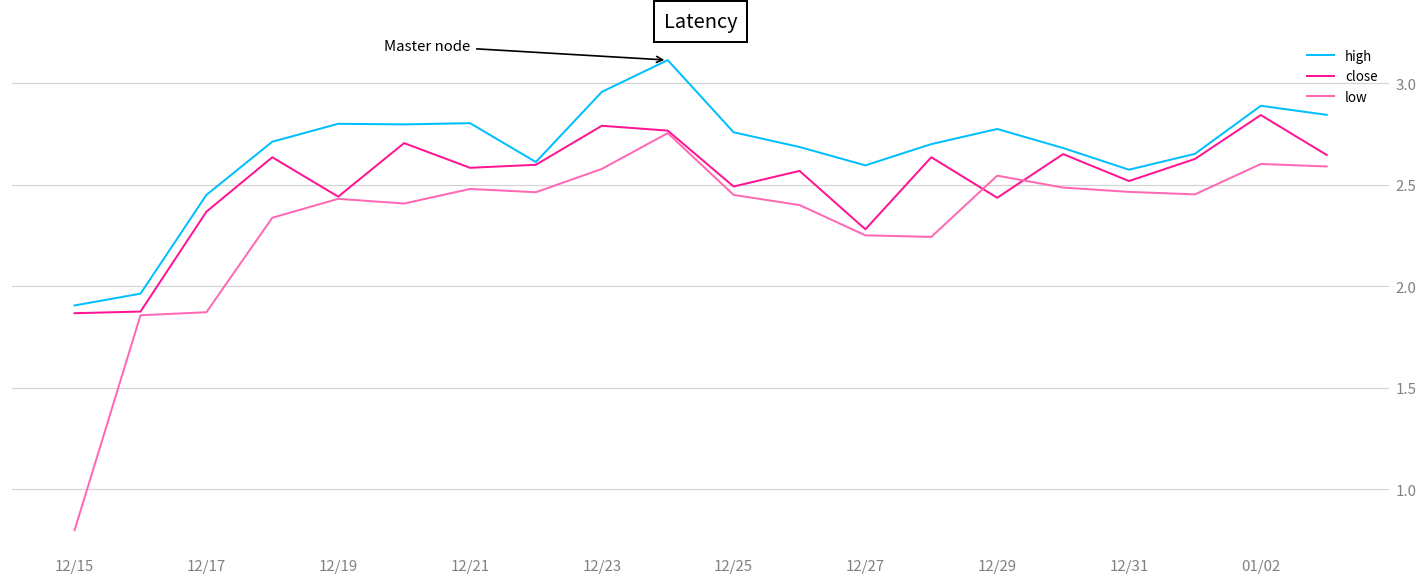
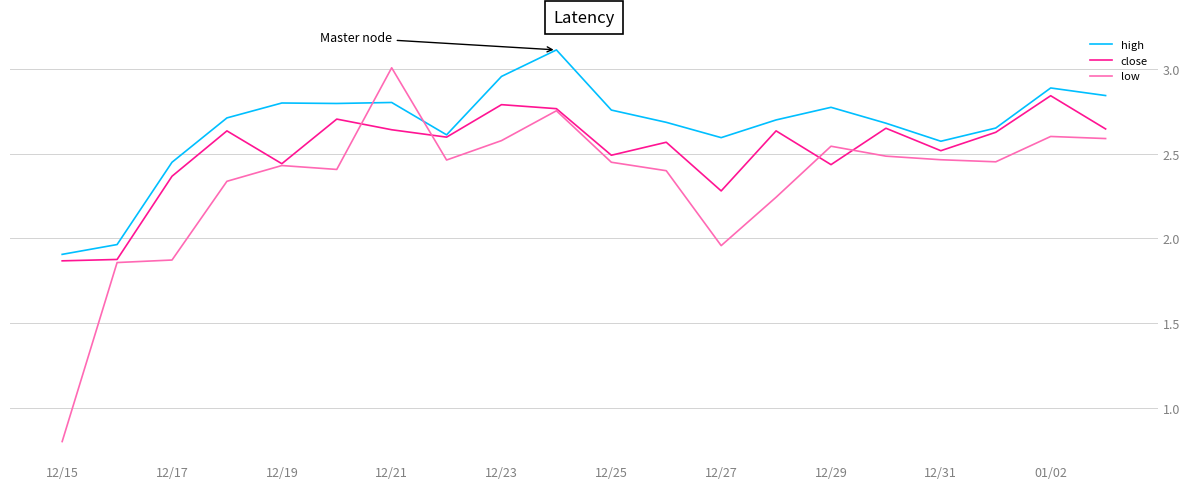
close, 12/21: 2.58 -> 2.64
low, 12/21: 2.48 -> 3.01
low, 12/27: 2.25 -> 1.96
